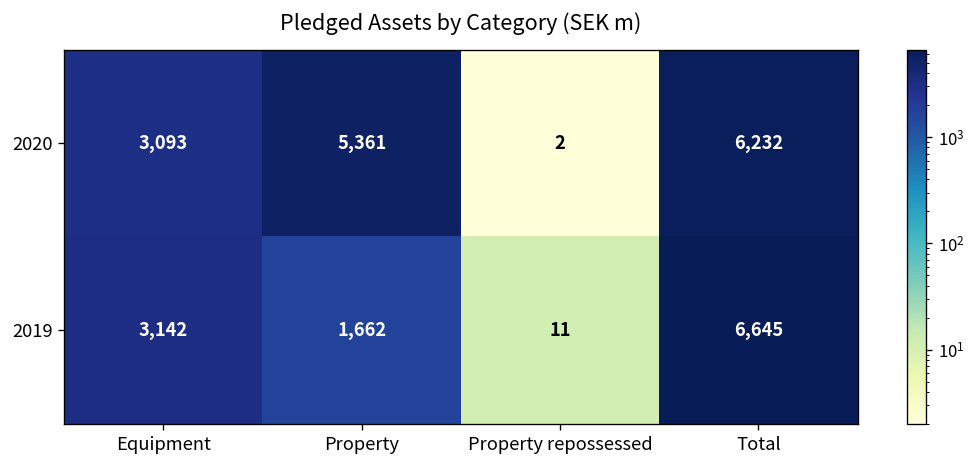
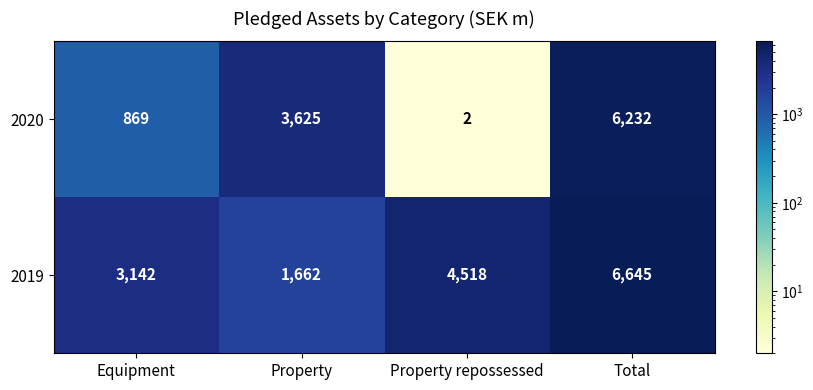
2020, Equipment: 3,093 -> 869
2020, Property: 5,361 -> 3,625
2019, Property repossessed: 11 -> 4,518
